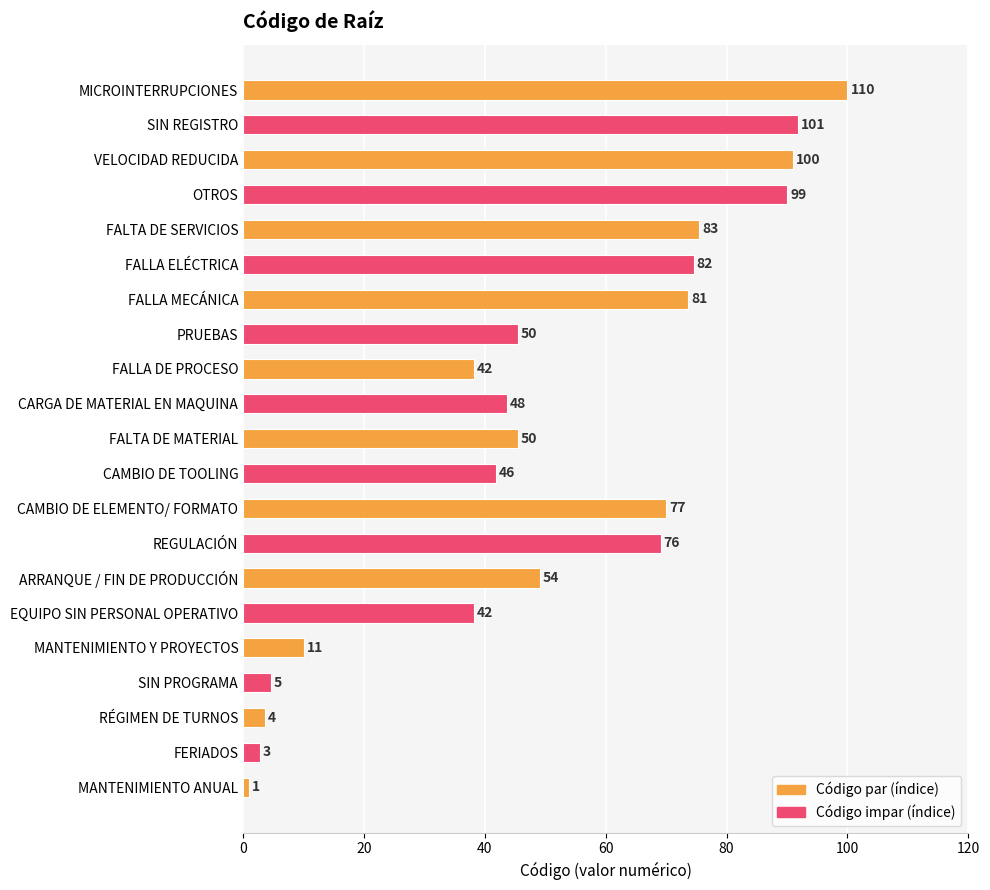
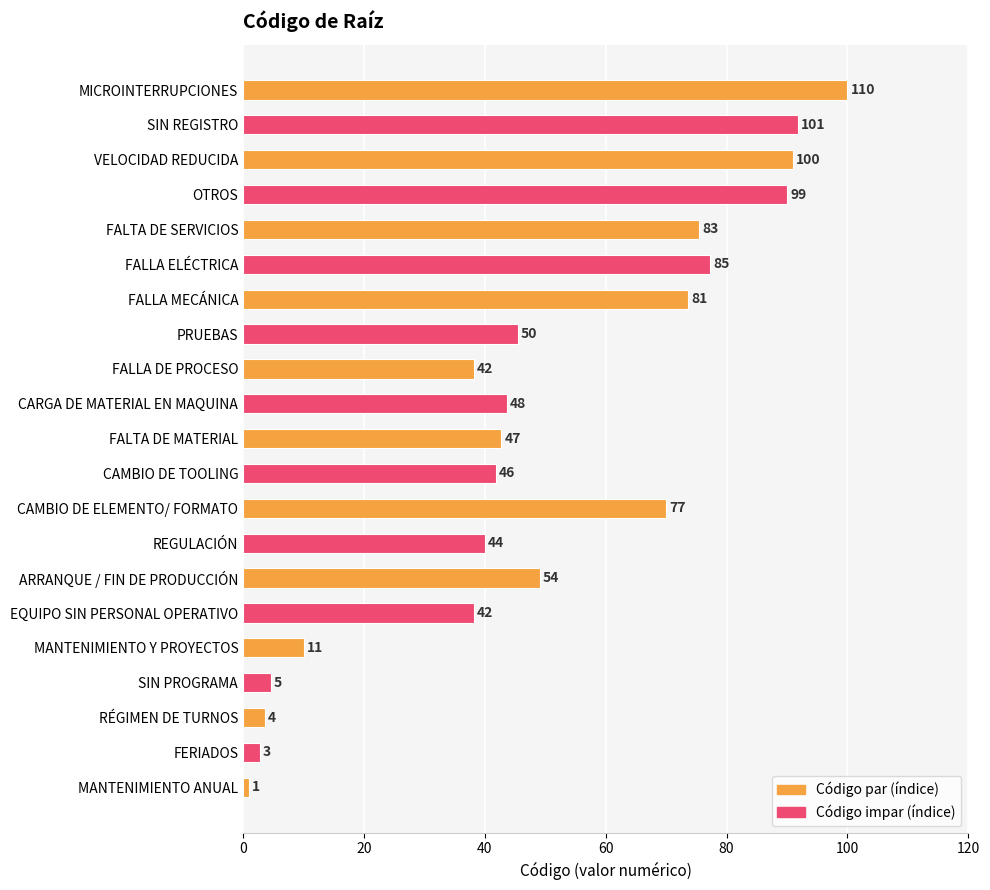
FALLA ELÉCTRICA: 82 -> 85
FALTA DE MATERIAL: 50 -> 47
REGULACIÓN: 76 -> 44
